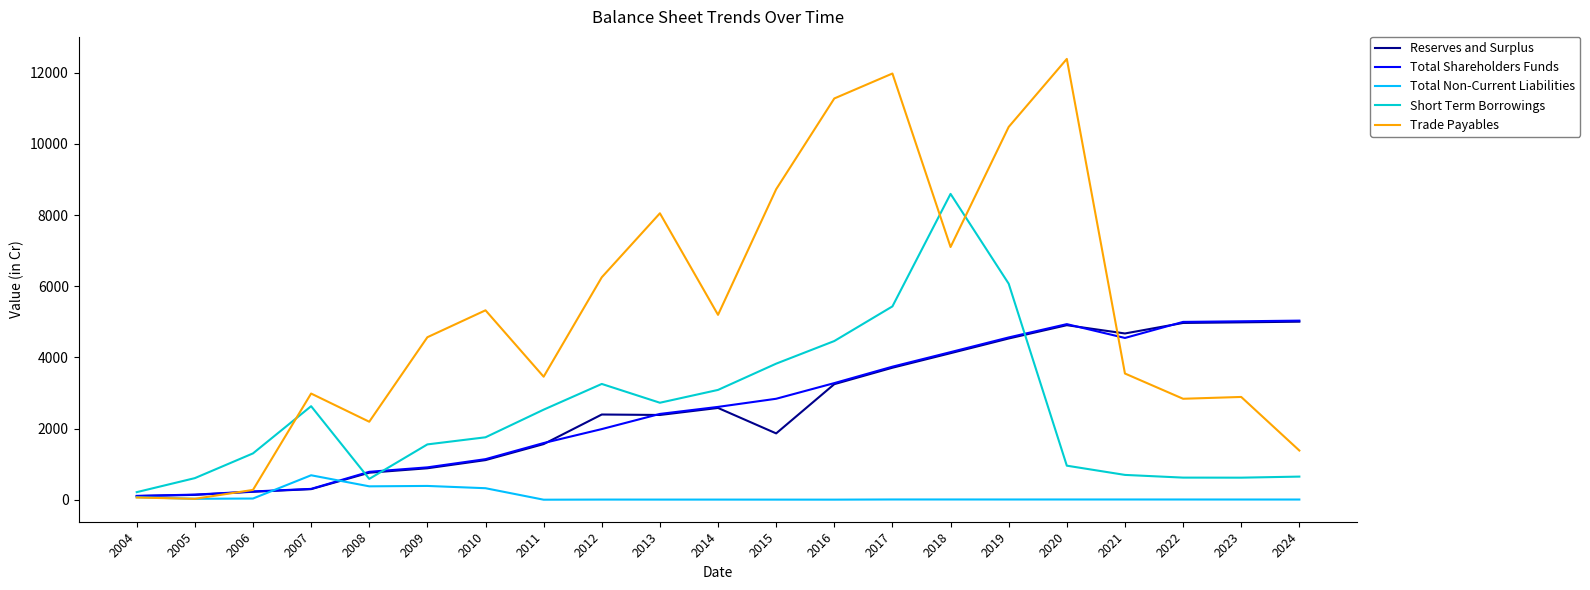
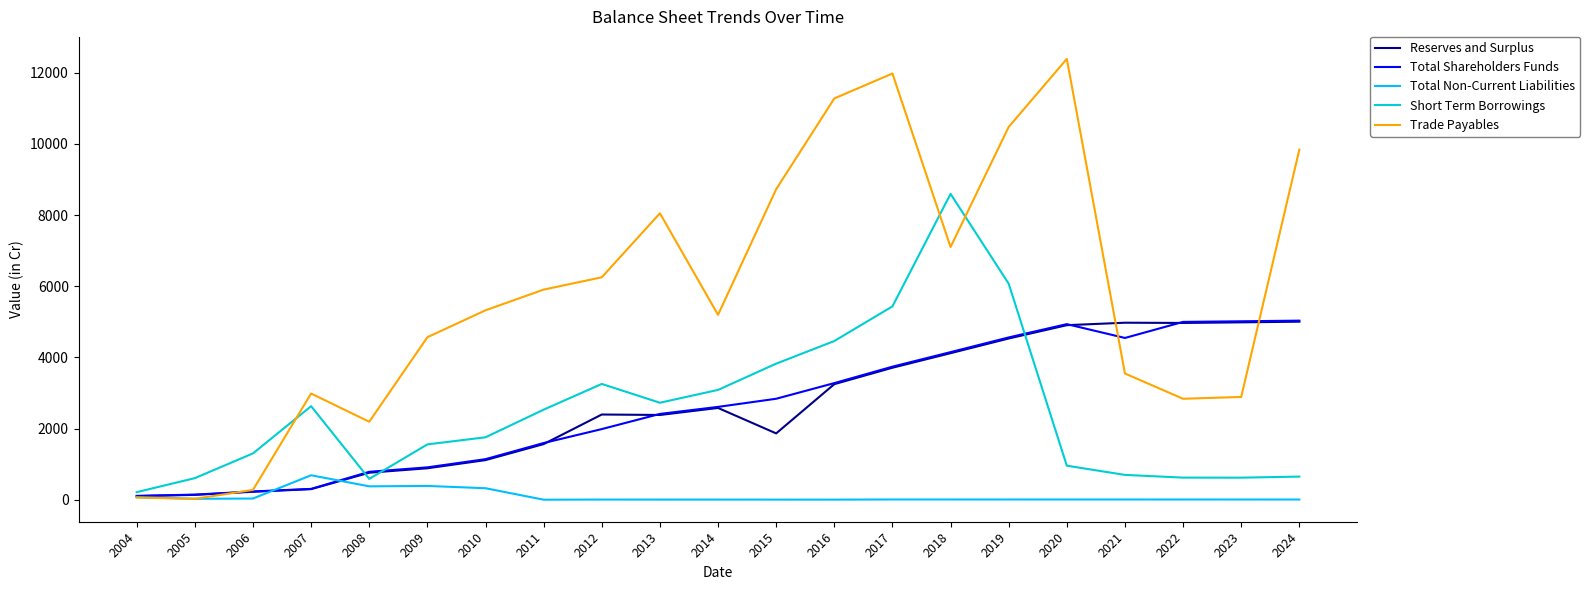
Trade Payables, 2011: 3500 -> 5900
Reserves and Surplus, 2021: 4700 -> 5000
Trade Payables, 2024: 1400 -> 9800
